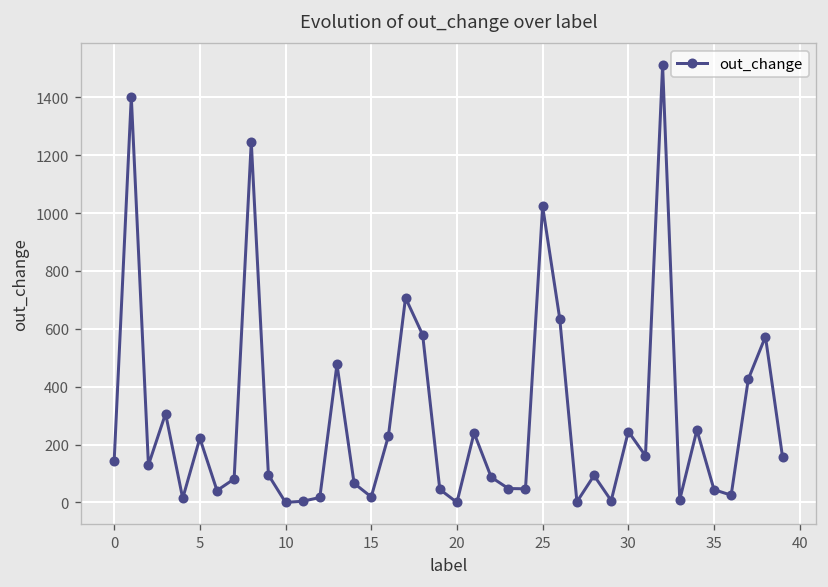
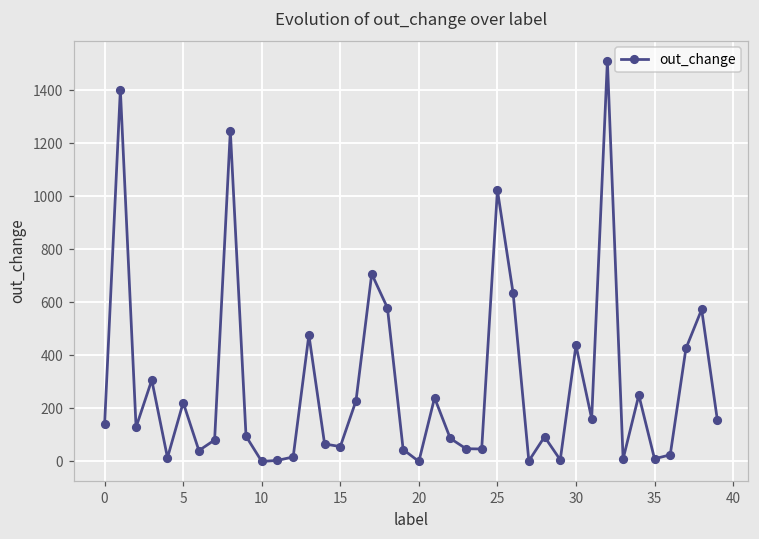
15: 20 -> 60
30: 250 -> 440
35: 40 -> 10
